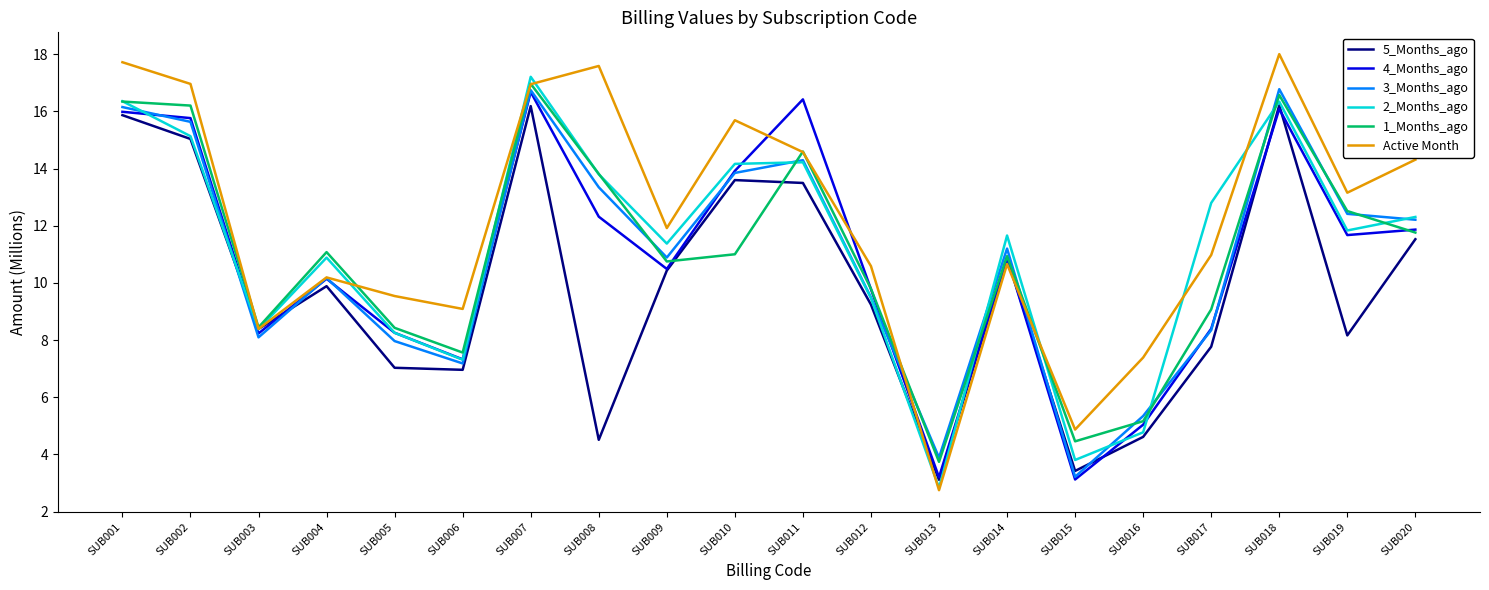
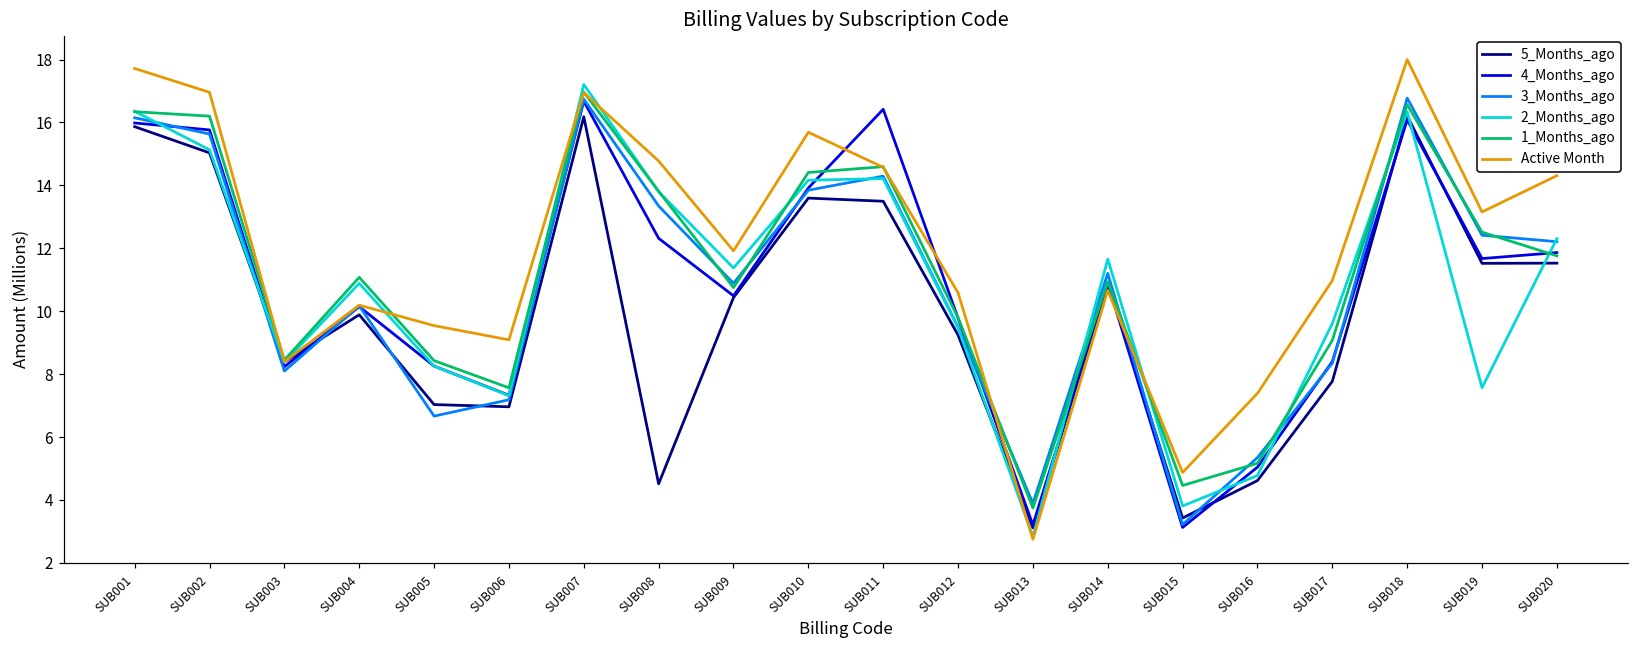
3_Months_ago, SUB005: 8.0 -> 6.7
Active Month, SUB008: 17.6 -> 14.8
1_Months_ago, SUB010: 11.0 -> 14.4
2_Months_ago, SUB017: 12.8 -> 9.6
5_Months_ago, SUB019: 8.2 -> 11.5
2_Months_ago, SUB019: 11.8 -> 7.6
